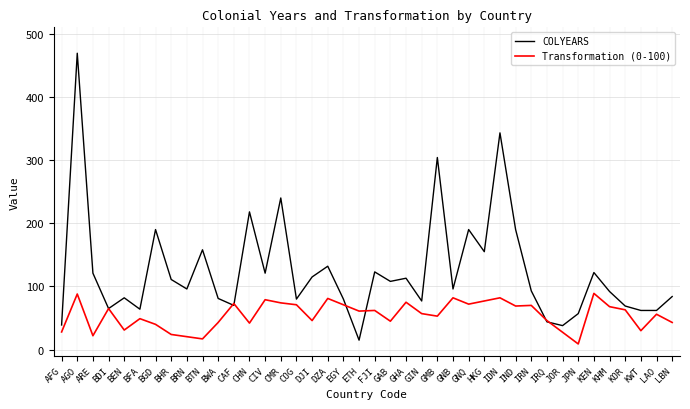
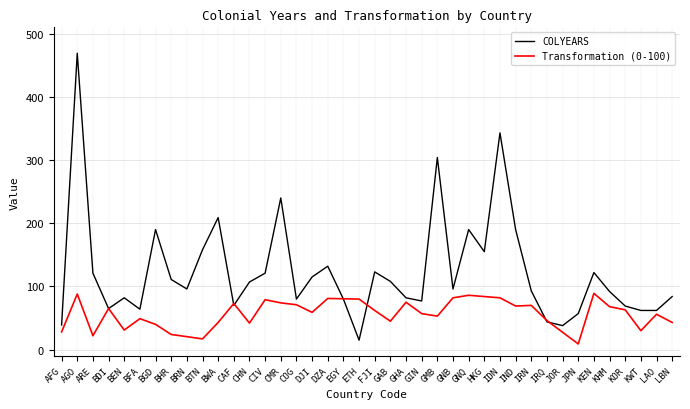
COLYEARS, BWA: 80 -> 210
COLYEARS, CHN: 220 -> 110
Transformation (0-100), DJI: 50 -> 60
Transformation (0-100), ETH: 60 -> 80
COLYEARS, GHA: 110 -> 80
Transformation (0-100), GNQ: 70 -> 90
